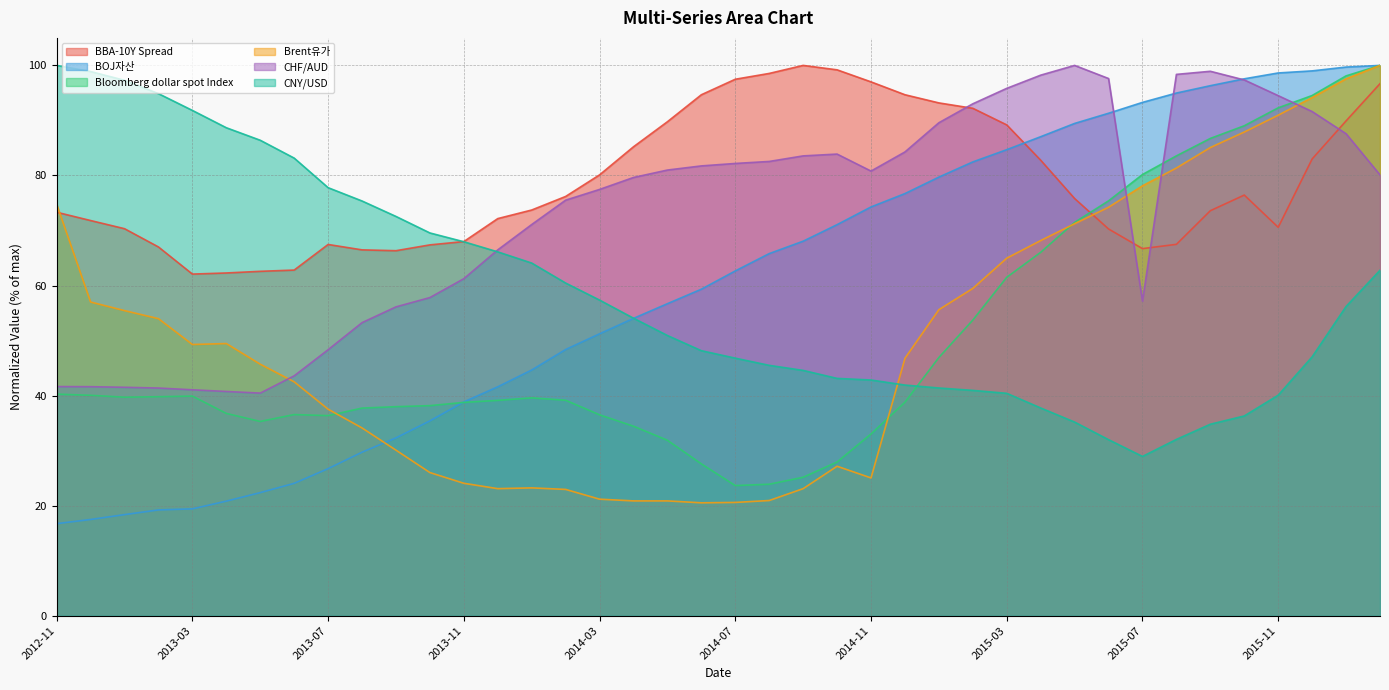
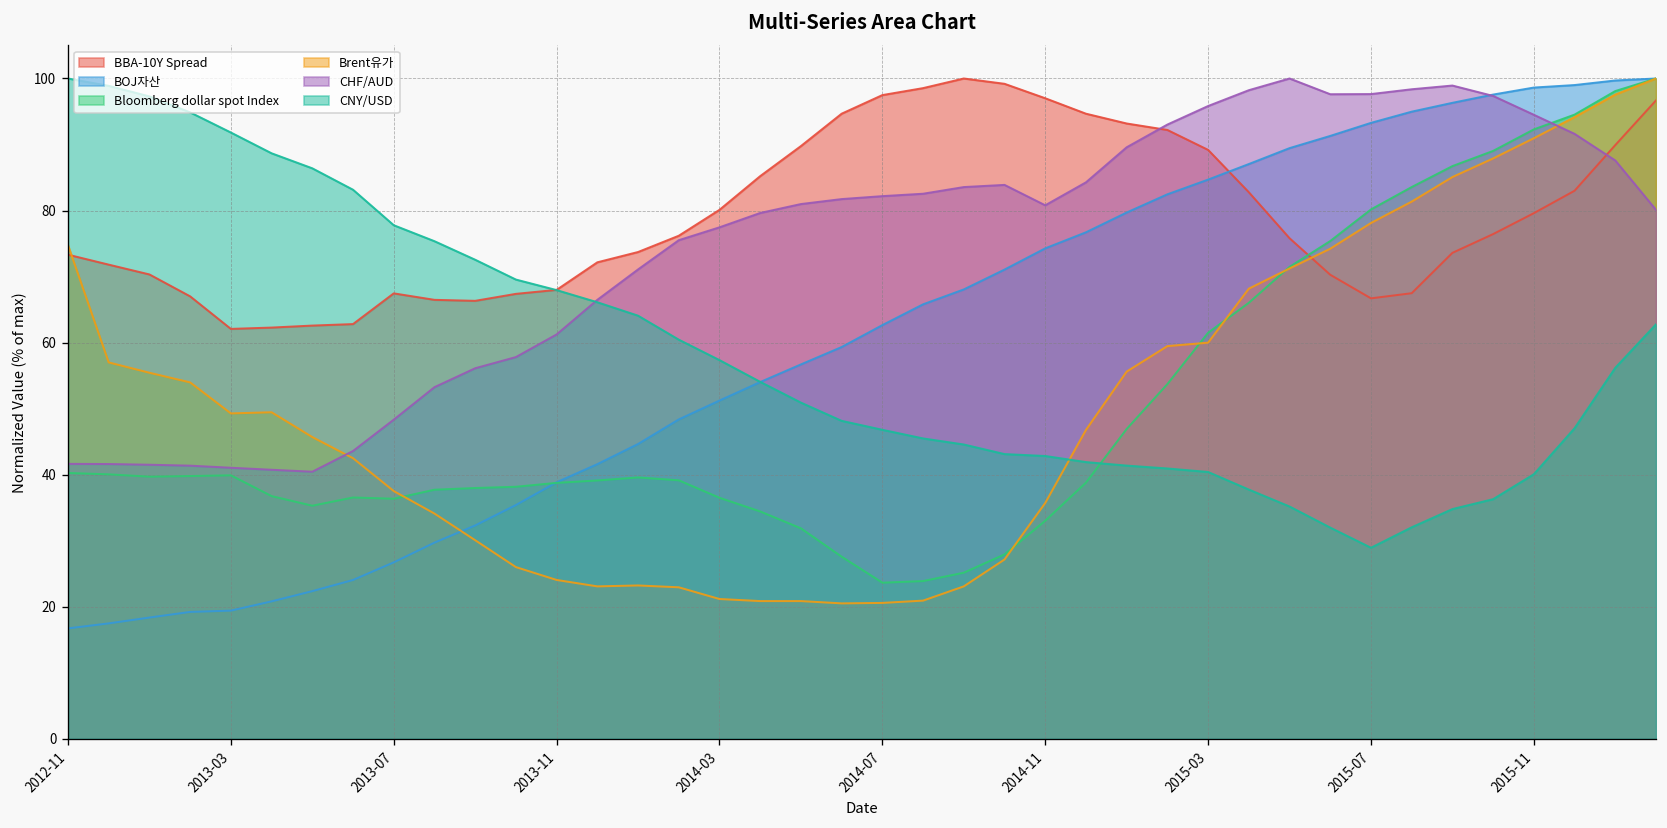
Brent유가, 2014-11: 25 -> 36
Brent유가, 2015-03: 65 -> 60
CHF/AUD, 2015-07: 57 -> 98
BBA-10Y Spread, 2015-11: 71 -> 80
